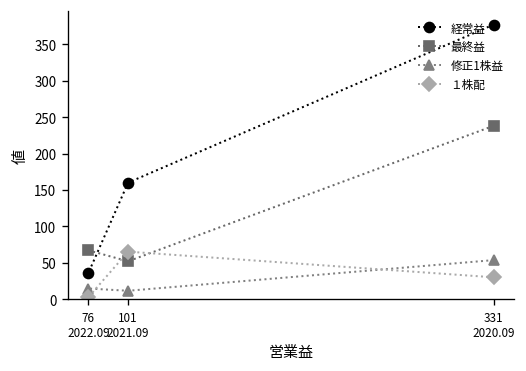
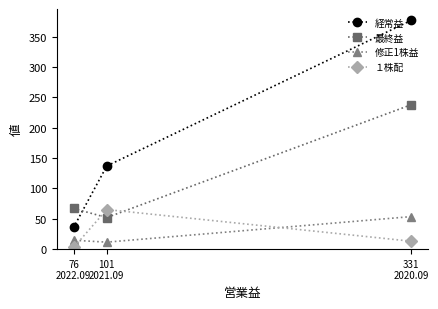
経常益, 101 2021.09: 160 -> 140
１株配, 331 2020.09: 30 -> 10
